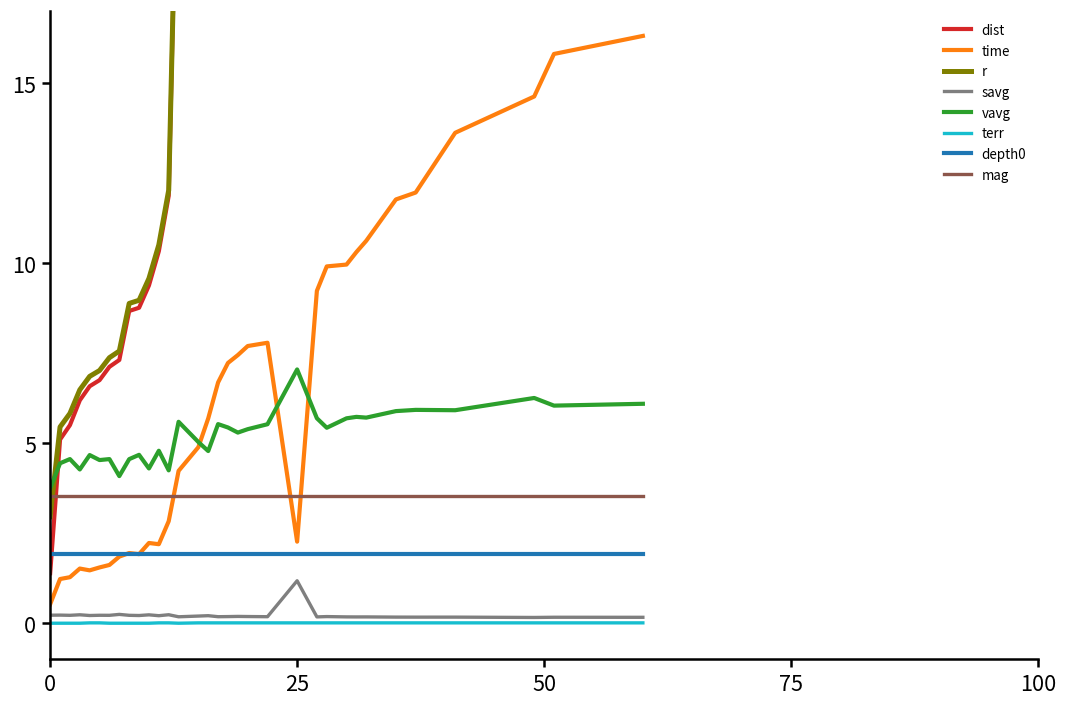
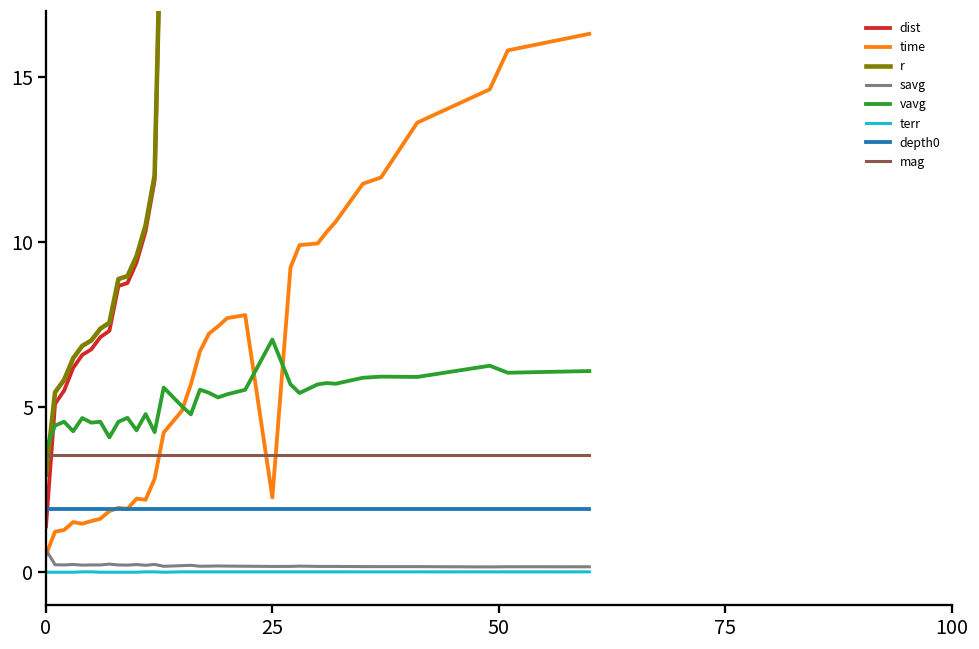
savg, 0: 0.2 -> 0.7
savg, 25: 1.2 -> 0.2
